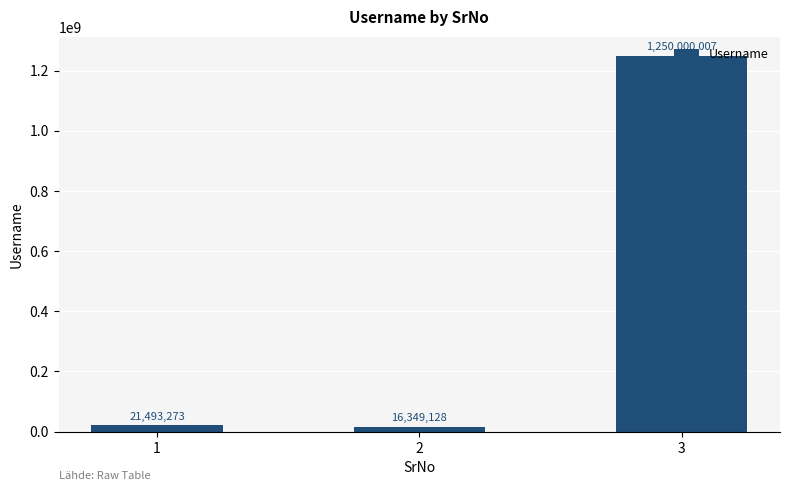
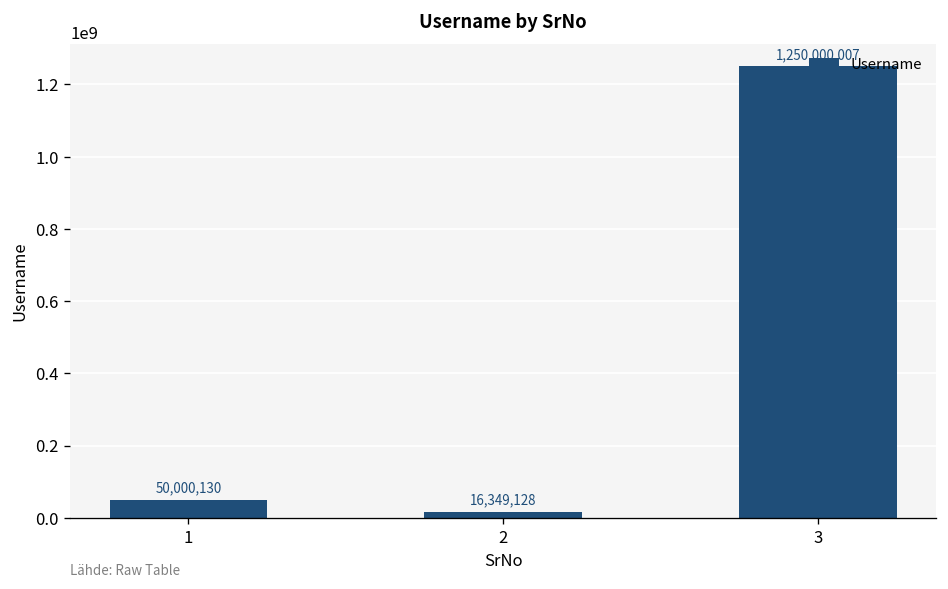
1: 21,493,273 -> 50,000,130
